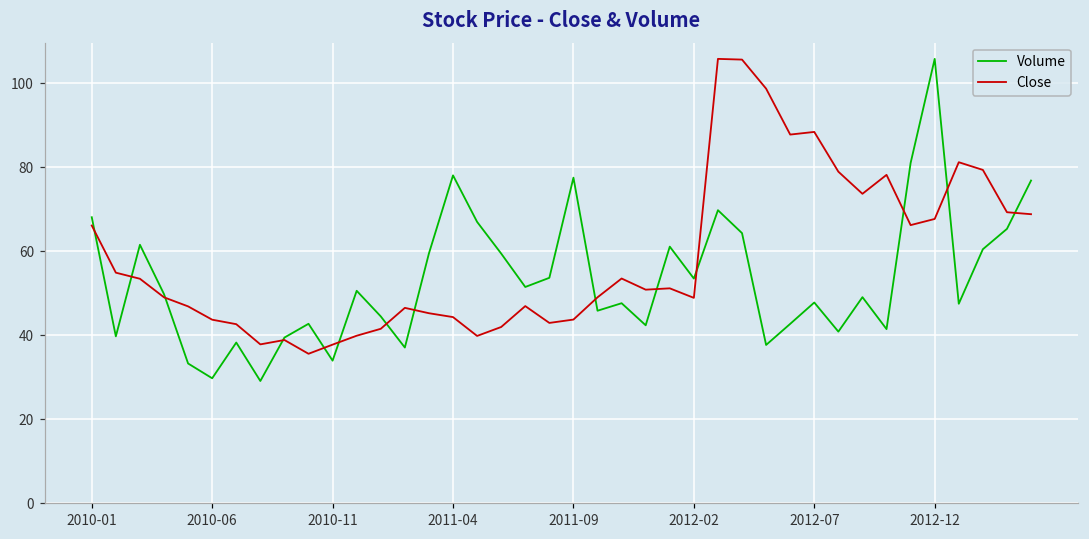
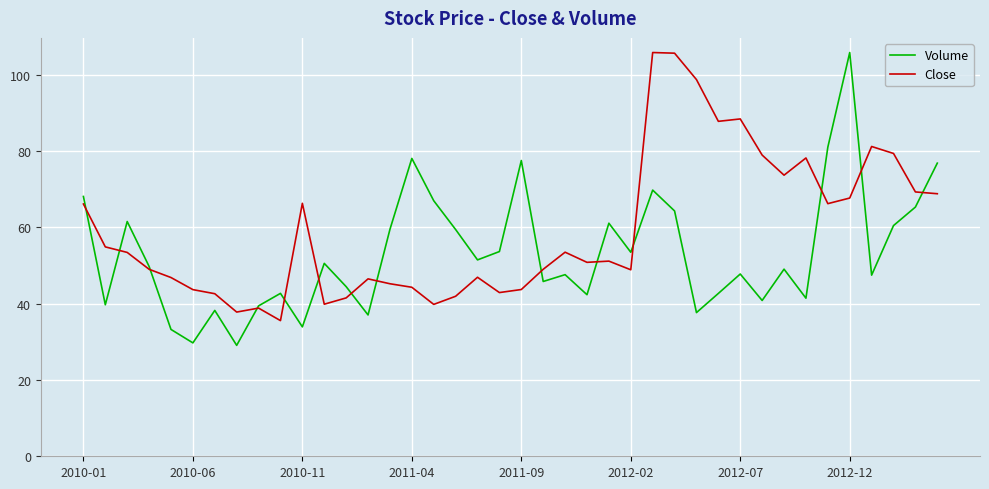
Close, 2010-11: 38 -> 66
